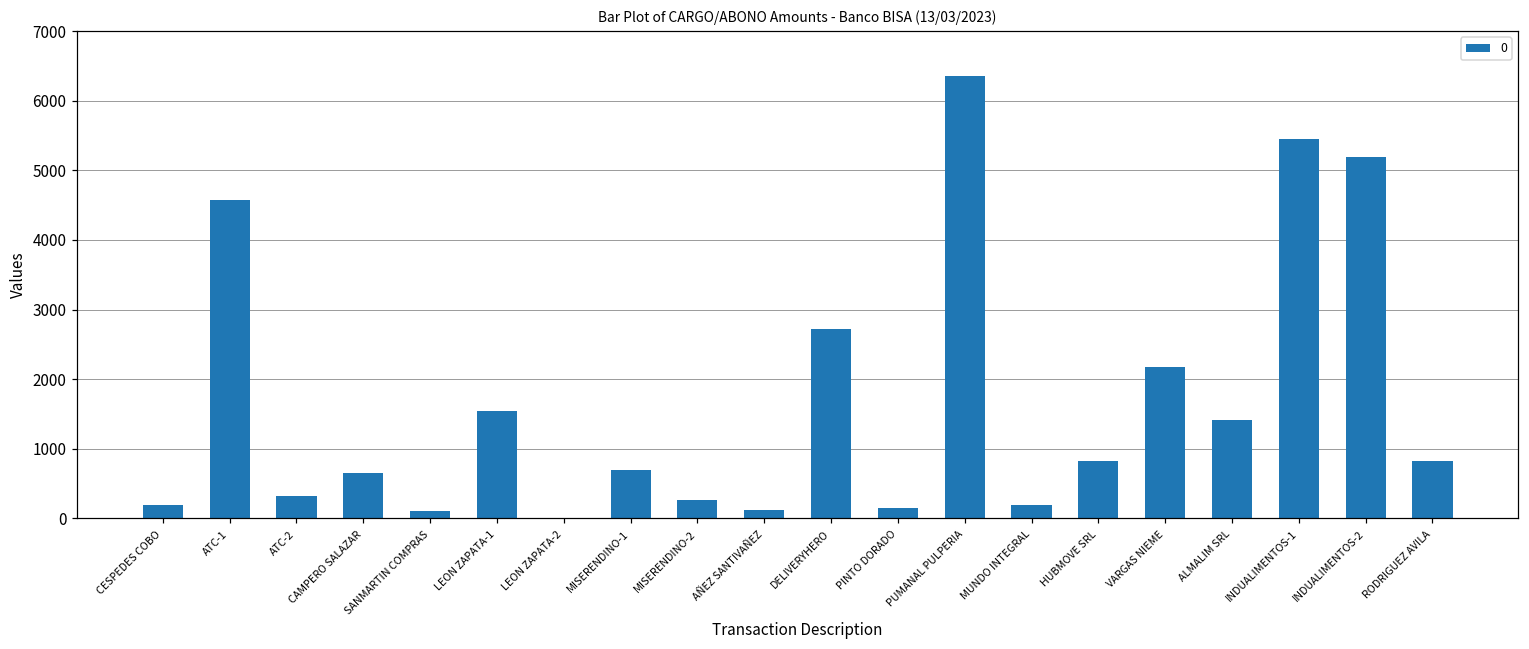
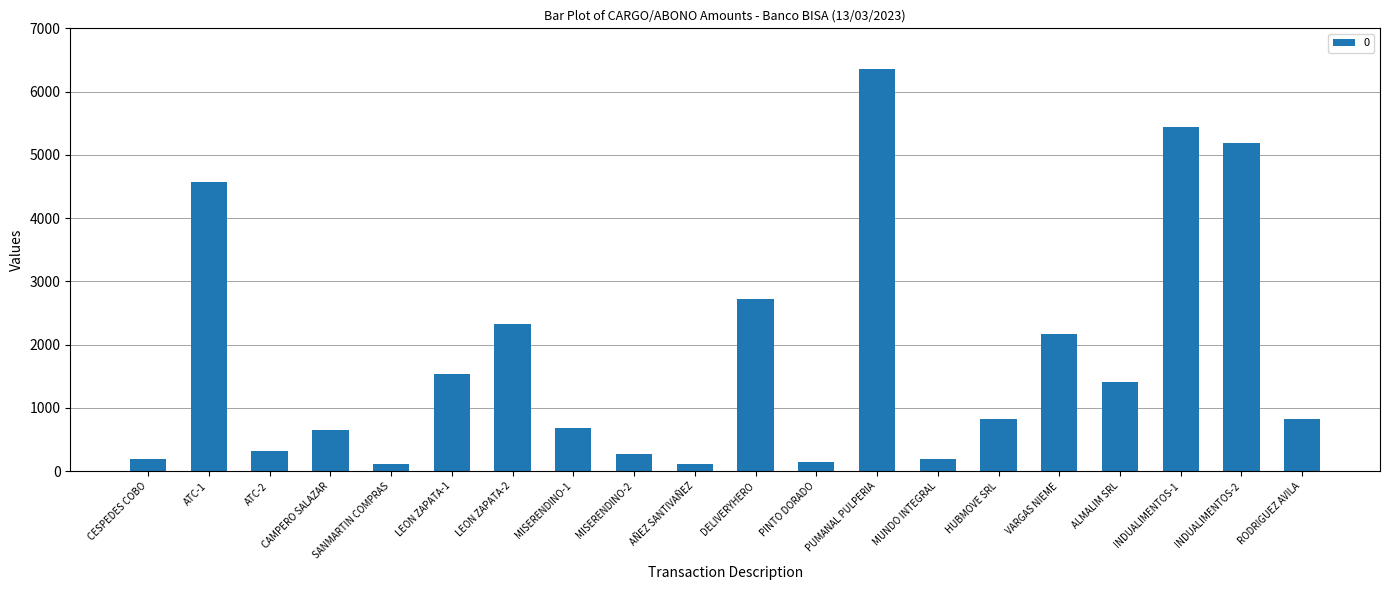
LEON ZAPATA-2: 0 -> 2300
